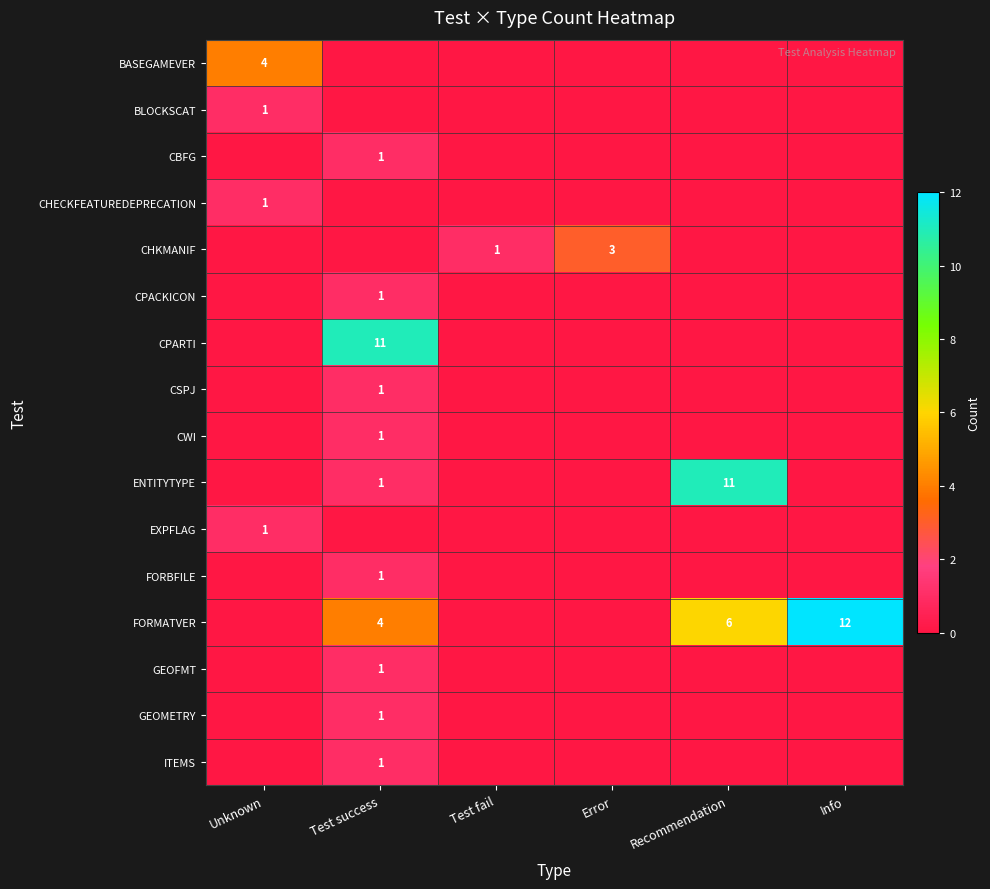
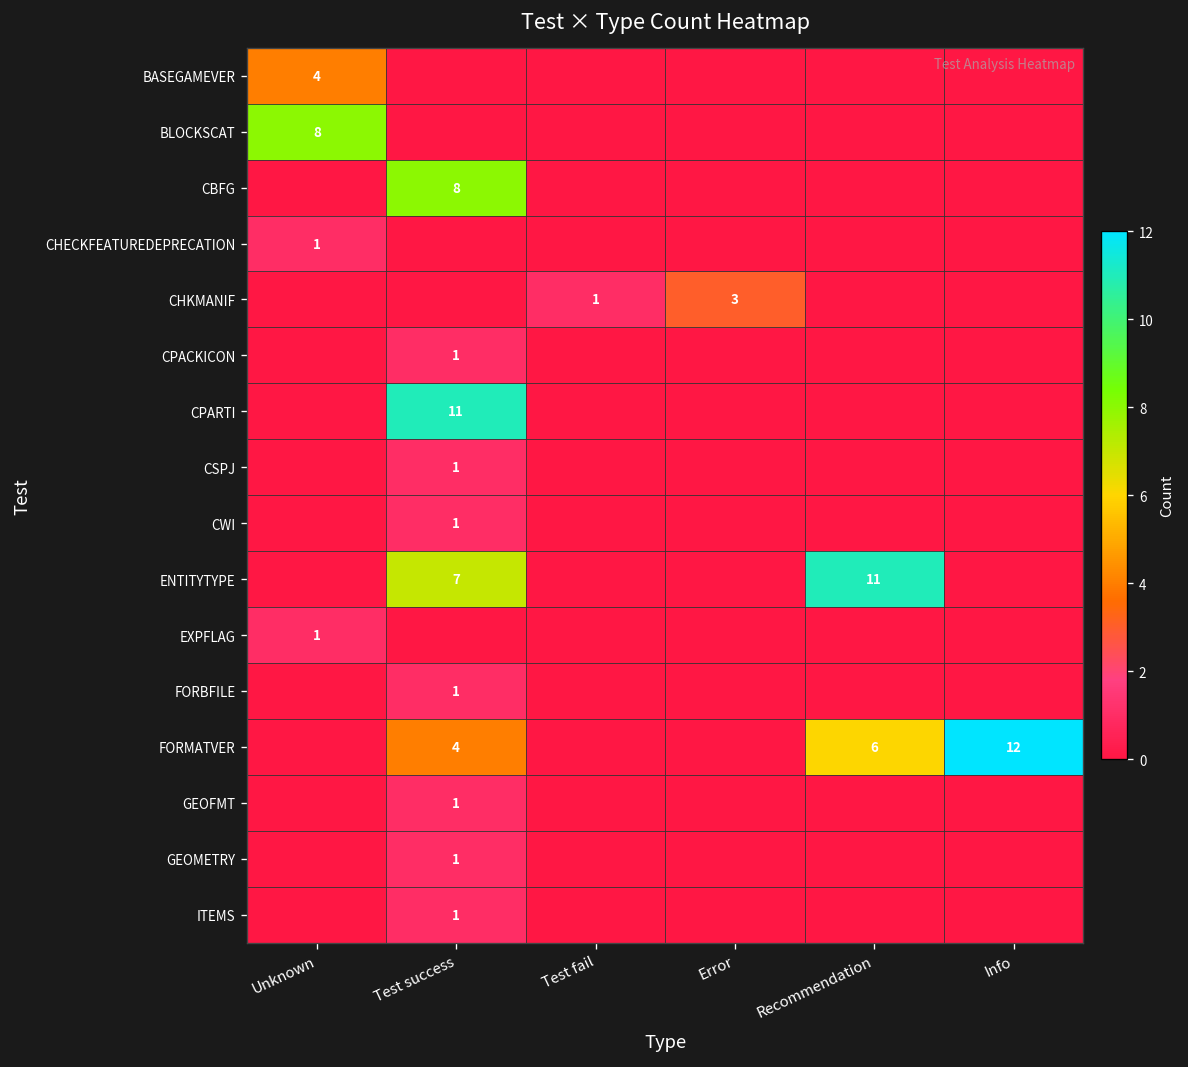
BLOCKSCAT, Unknown: 1 -> 8
CBFG, Test success: 1 -> 8
ENTITYTYPE, Test success: 1 -> 7
